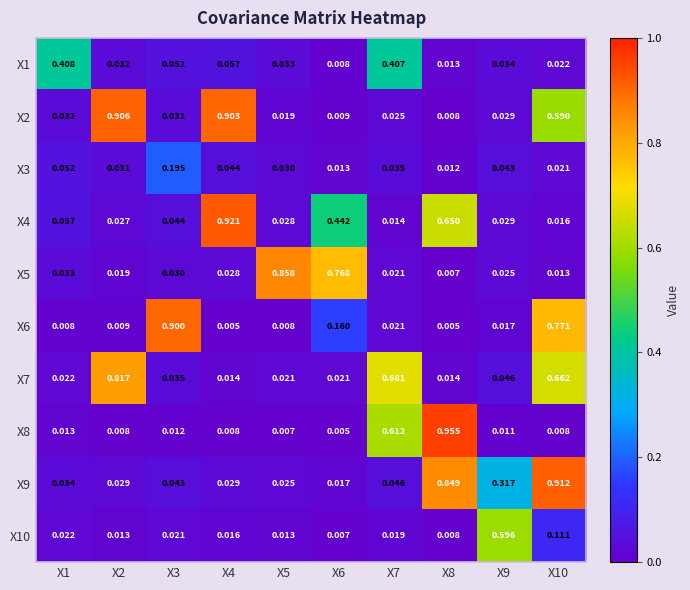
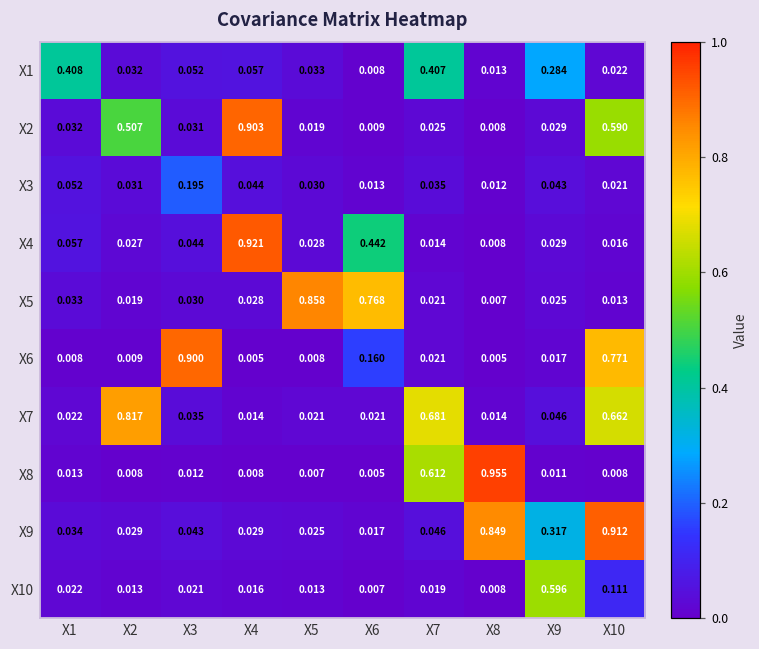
X1, X9: 0.034 -> 0.284
X2, X2: 0.906 -> 0.507
X4, X8: 0.650 -> 0.008
